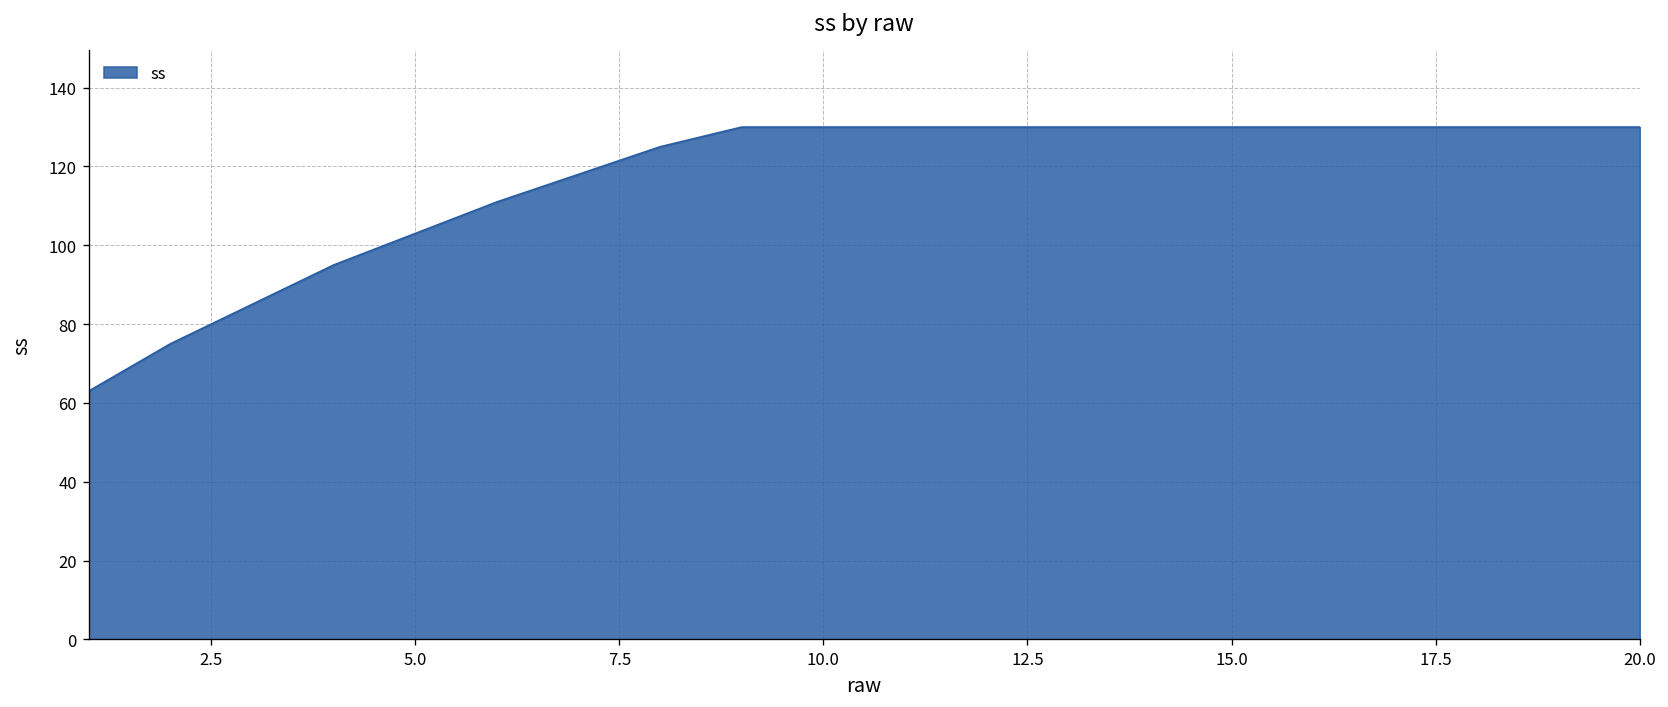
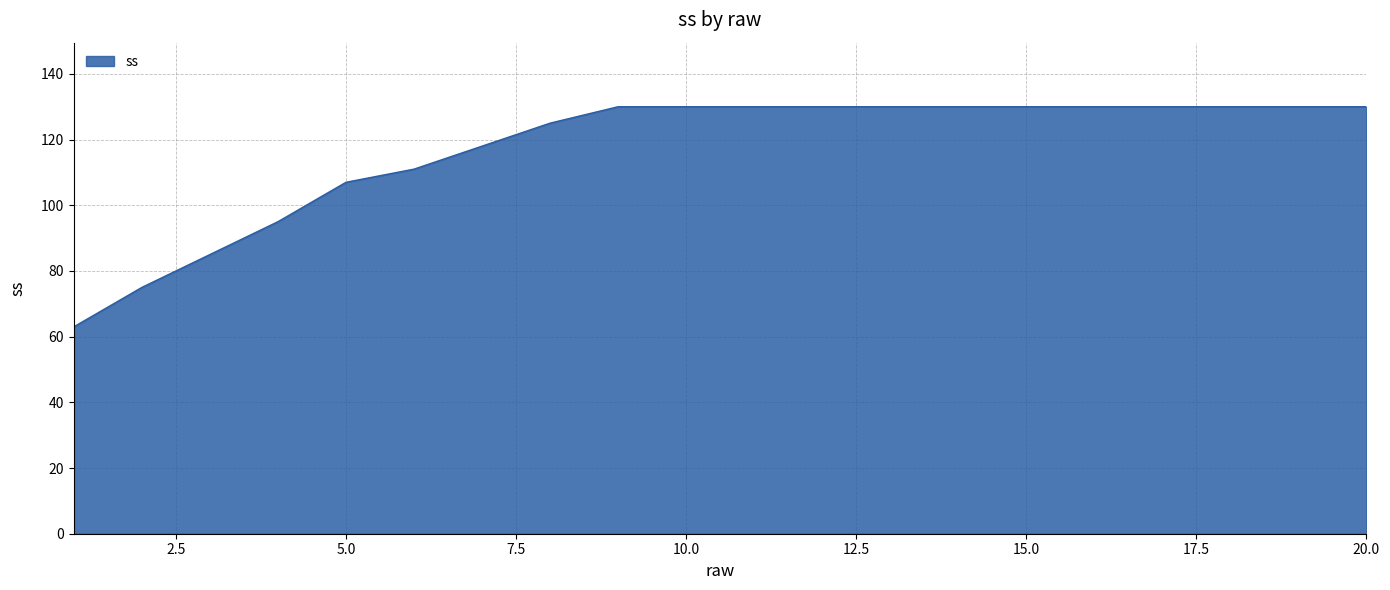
5.0: 103 -> 107
